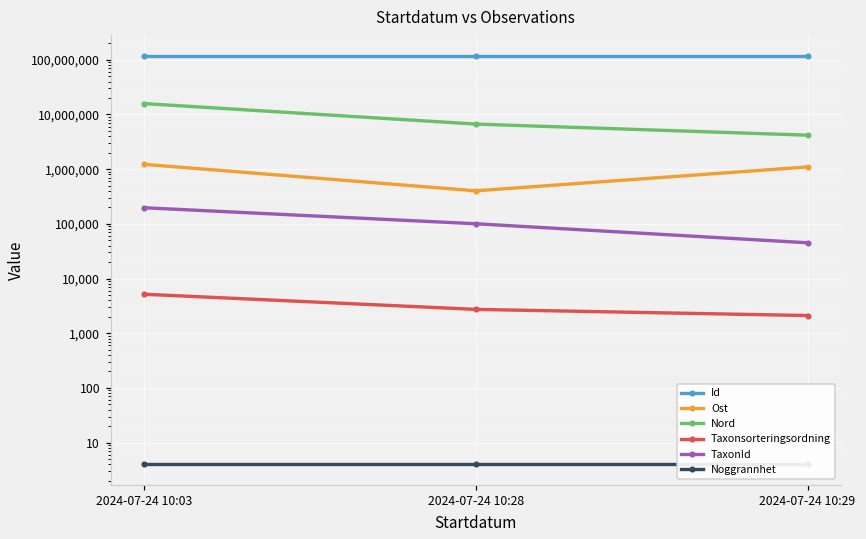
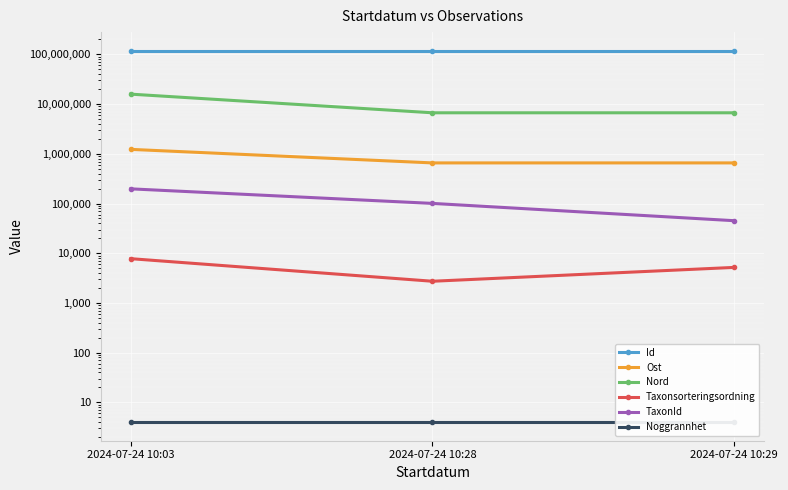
Taxonsorteringsordning, 2024-07-24 10:03: 5,000 -> 8,000
Ost, 2024-07-24 10:28: 400,000 -> 700,000
Ost, 2024-07-24 10:29: 1,100,000 -> 700,000
Nord, 2024-07-24 10:29: 4,000,000 -> 7,000,000
Taxonsorteringsordning, 2024-07-24 10:29: 2,100 -> 5,000
